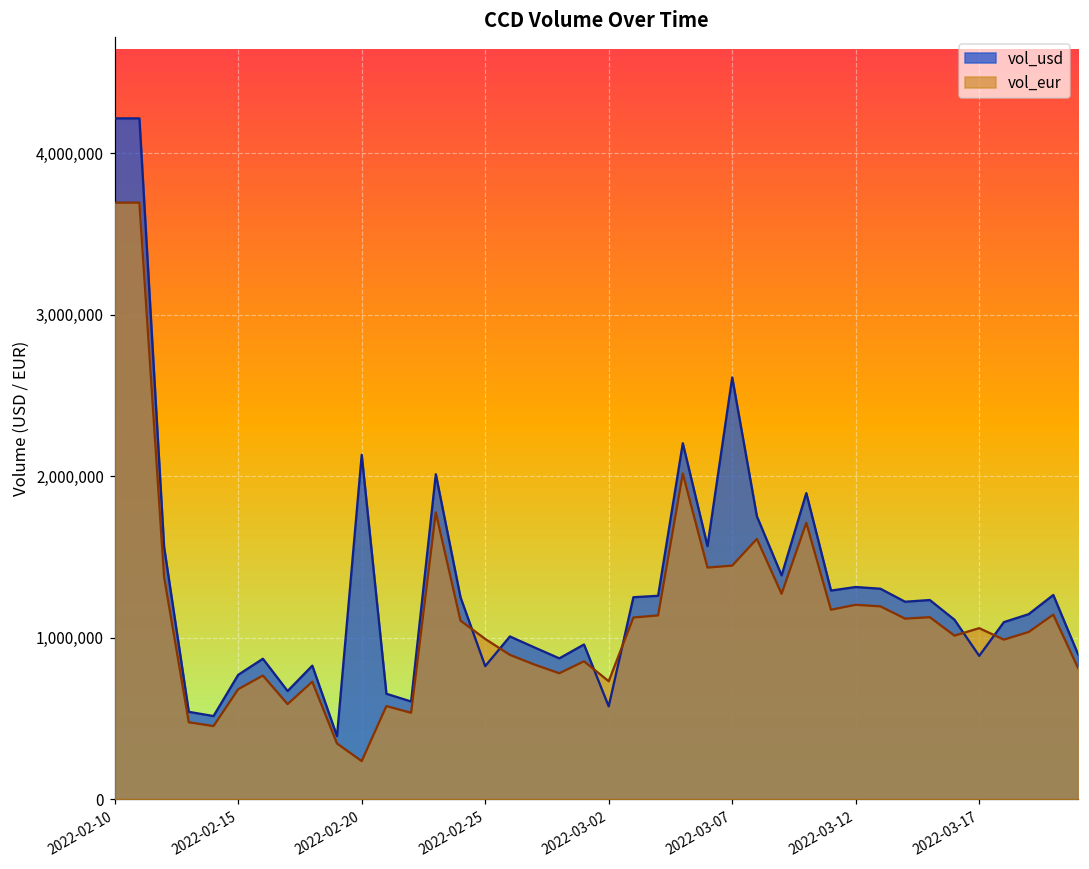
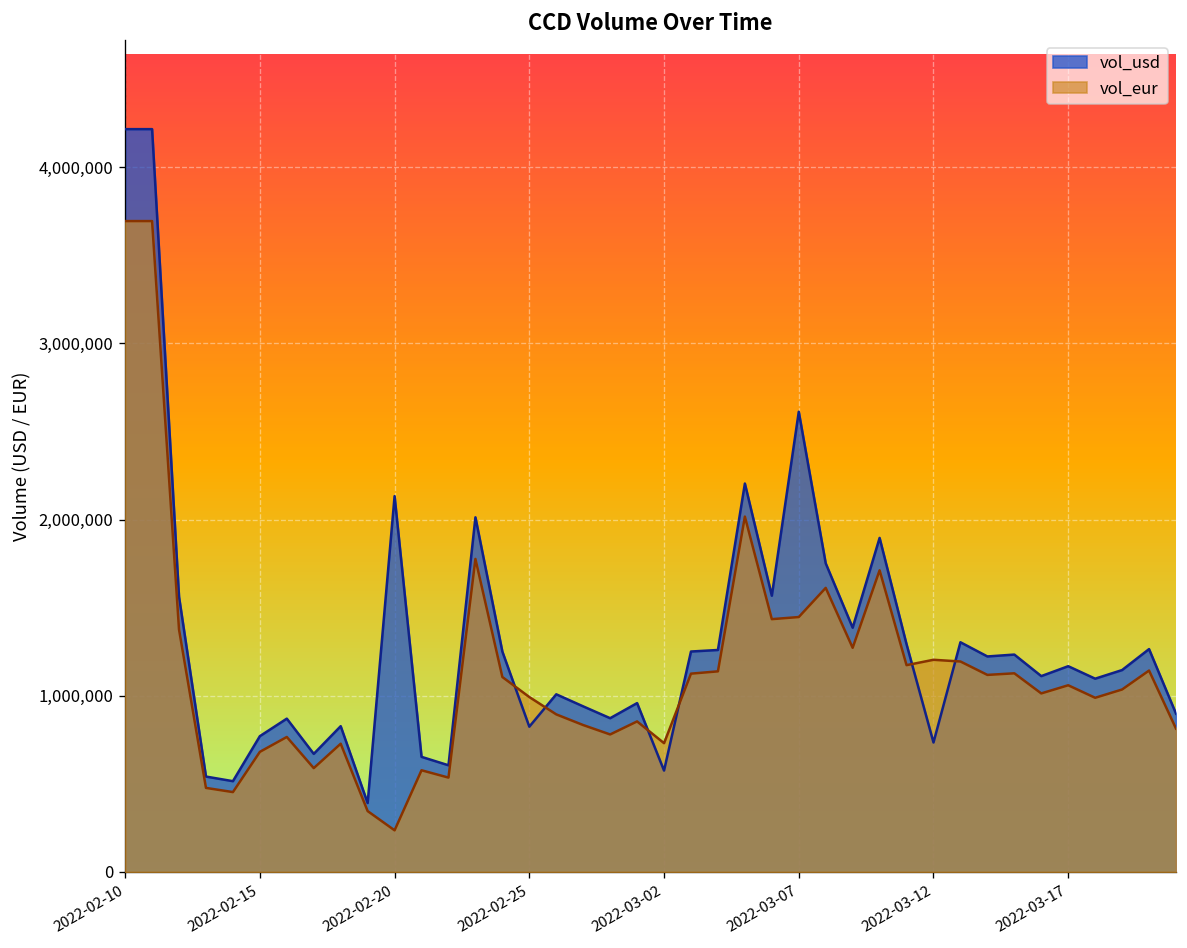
vol_usd, 2022-03-12: 1,310,000 -> 730,000
vol_usd, 2022-03-17: 890,000 -> 1,170,000
